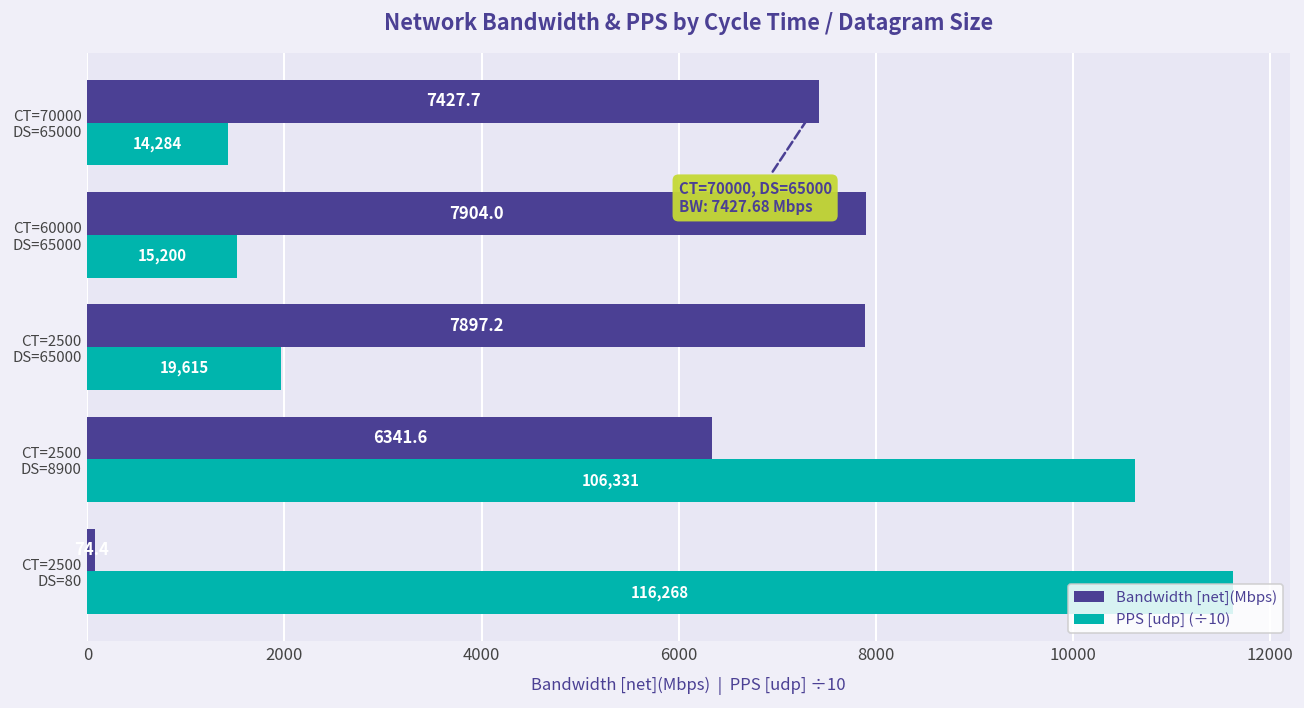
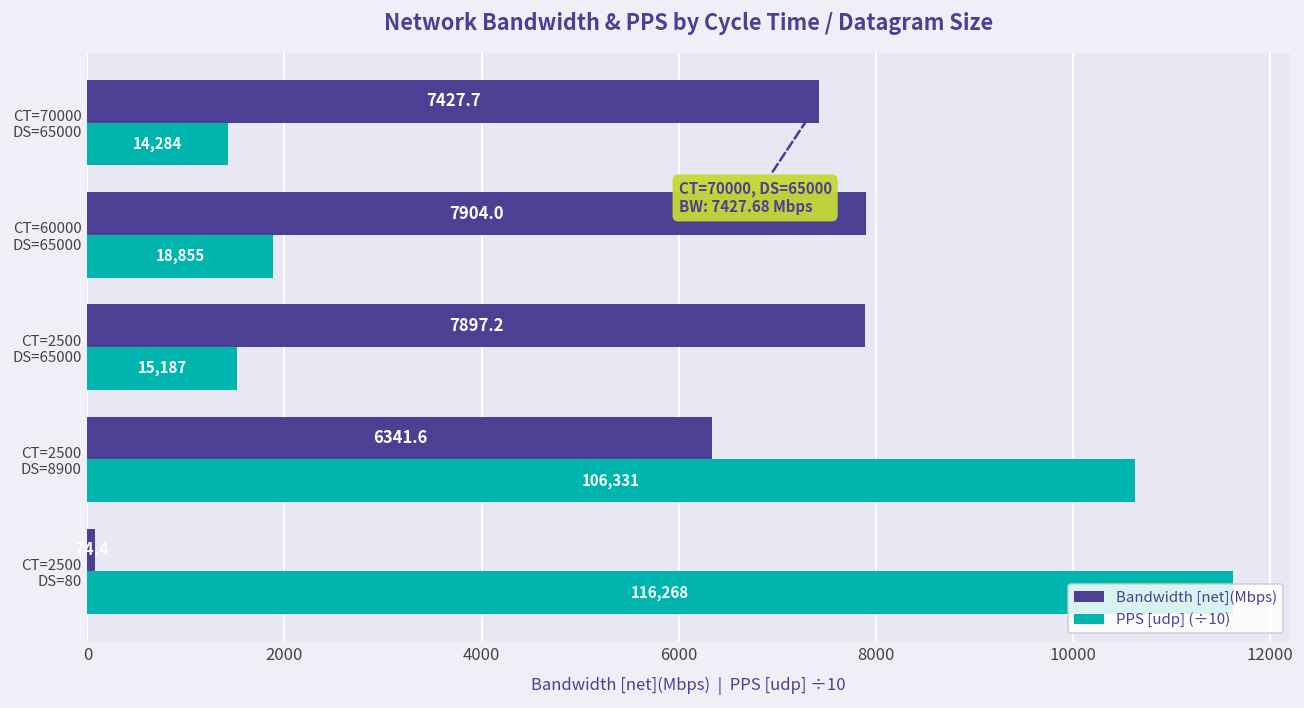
PPS [udp] (÷10), CT=60000 DS=65000: 15,200 -> 18,855
PPS [udp] (÷10), CT=2500 DS=65000: 19,615 -> 15,187
